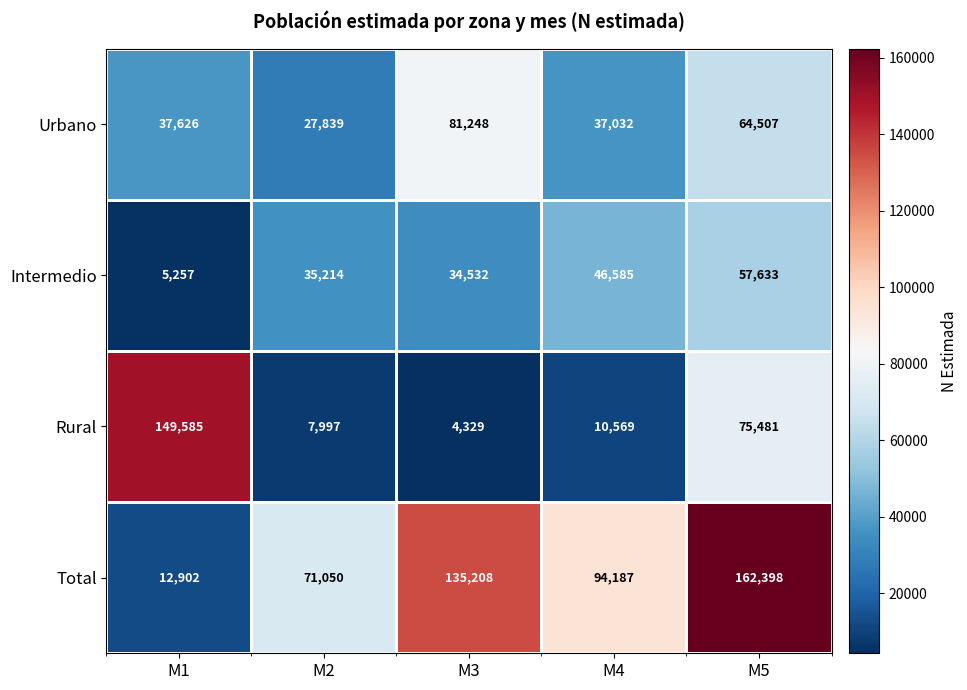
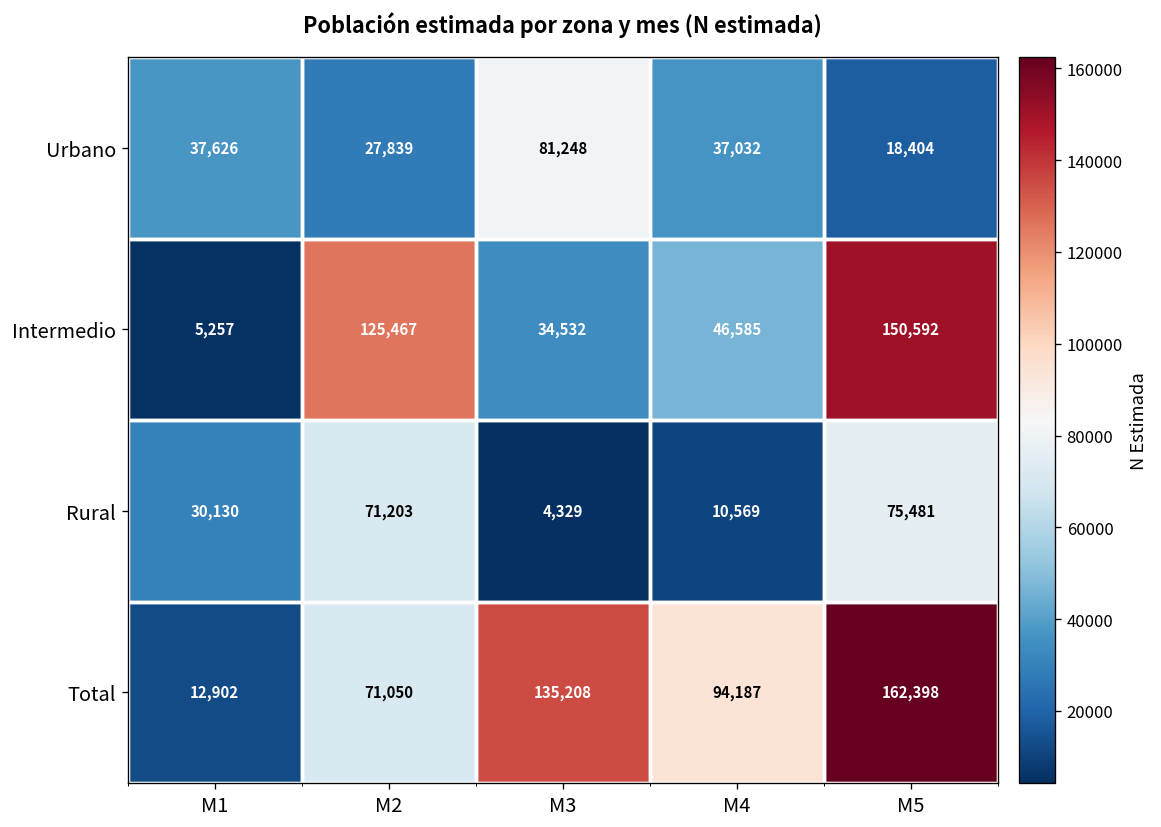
Urbano, M5: 64,507 -> 18,404
Intermedio, M2: 35,214 -> 125,467
Intermedio, M5: 57,633 -> 150,592
Rural, M1: 149,585 -> 30,130
Rural, M2: 7,997 -> 71,203
